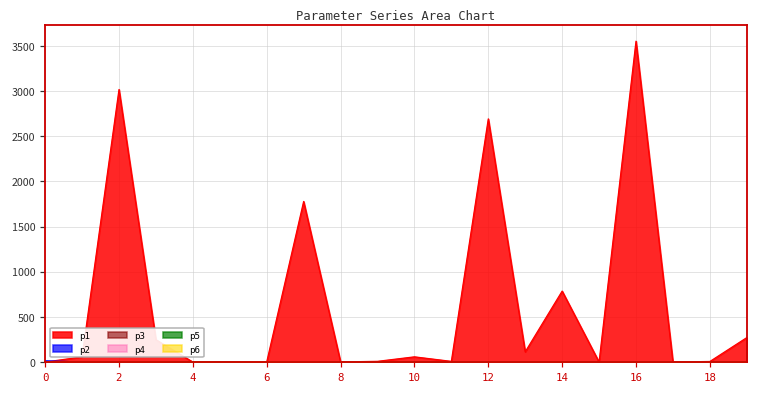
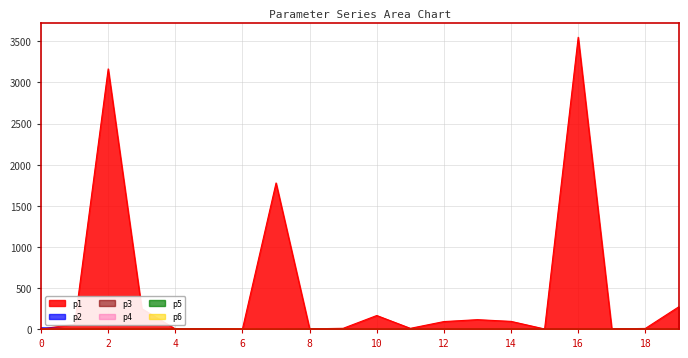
p1, 2: 3000 -> 3200
p1, 10: 100 -> 200
p1, 12: 2700 -> 100
p1, 14: 800 -> 100
